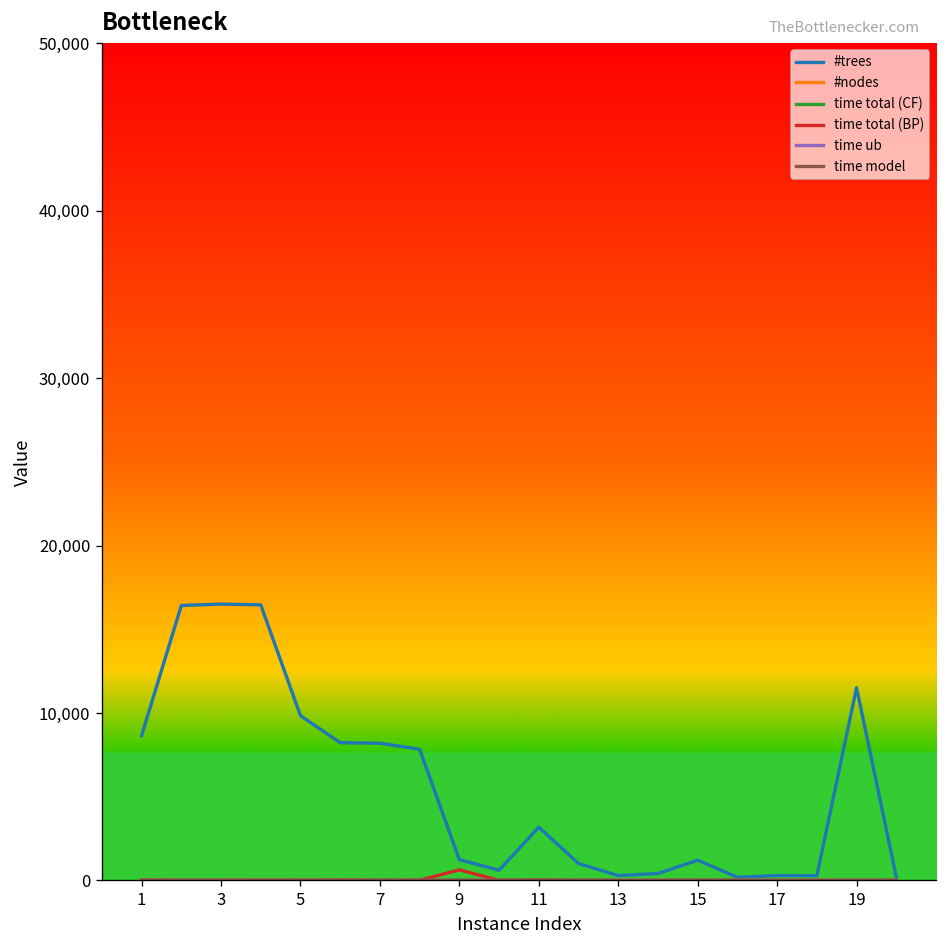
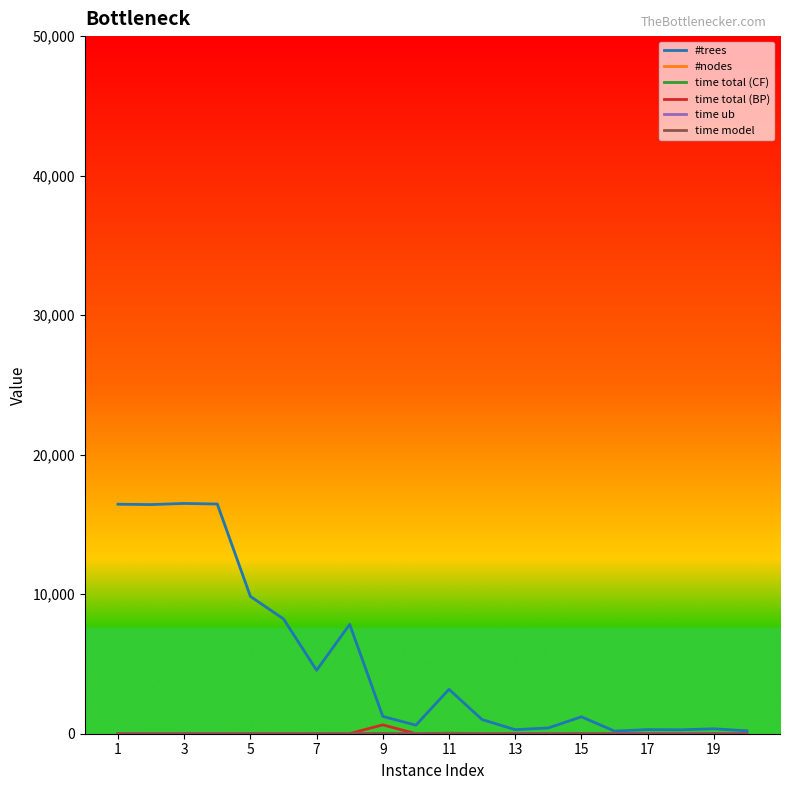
#trees, 1: 8,700 -> 16,400
#trees, 7: 8,200 -> 4,500
#trees, 19: 11,500 -> 400
